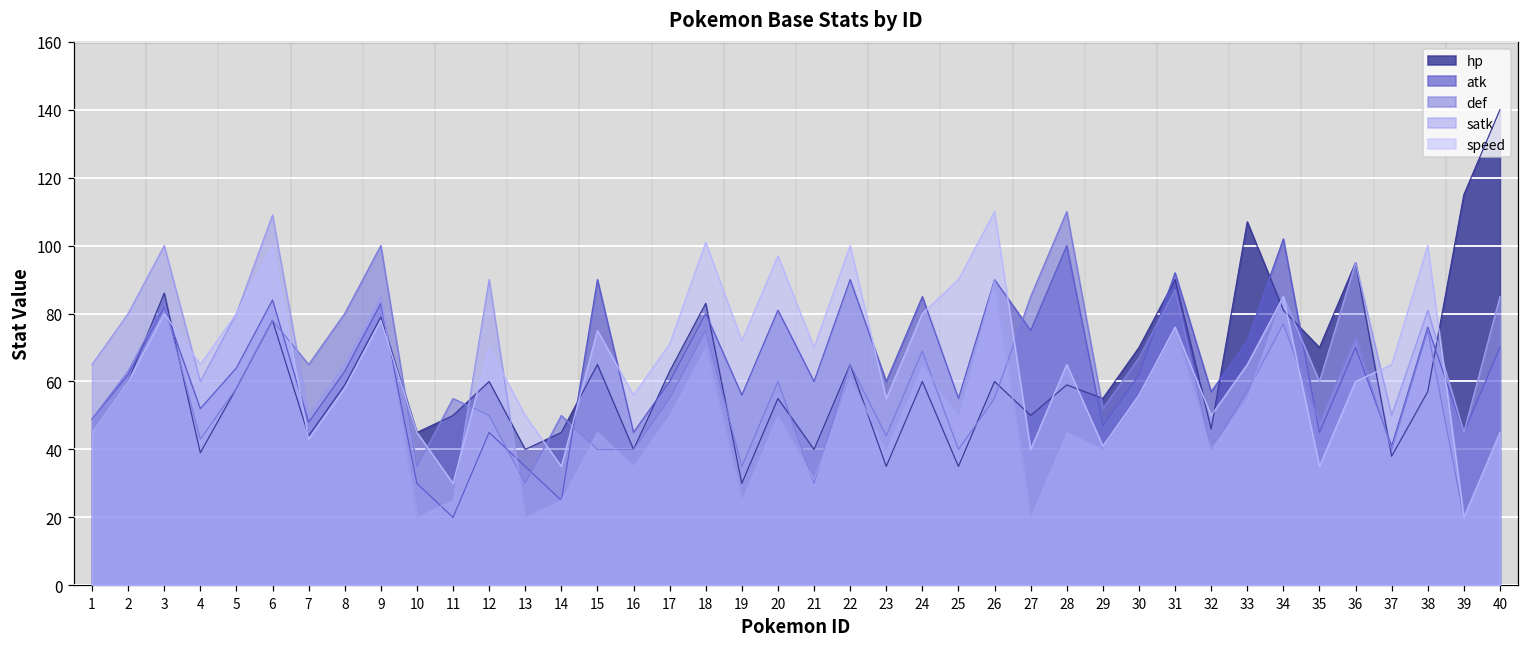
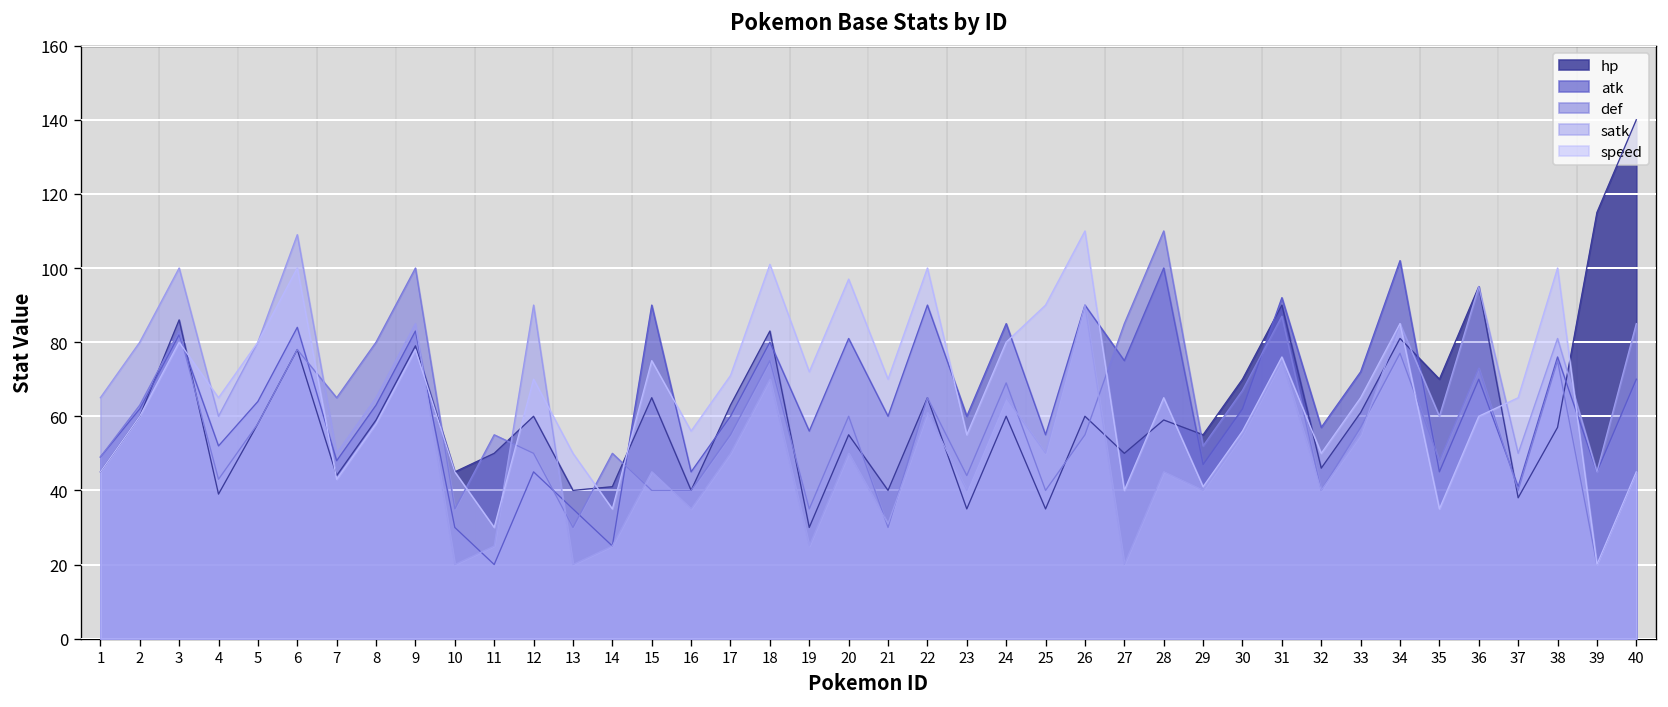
hp, 14: 45 -> 41
hp, 33: 107 -> 61
